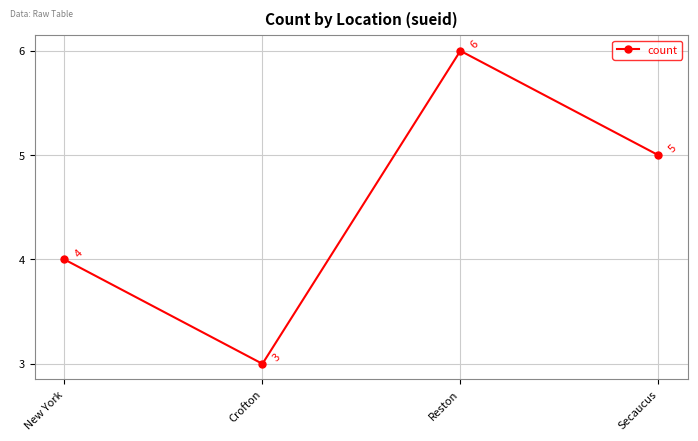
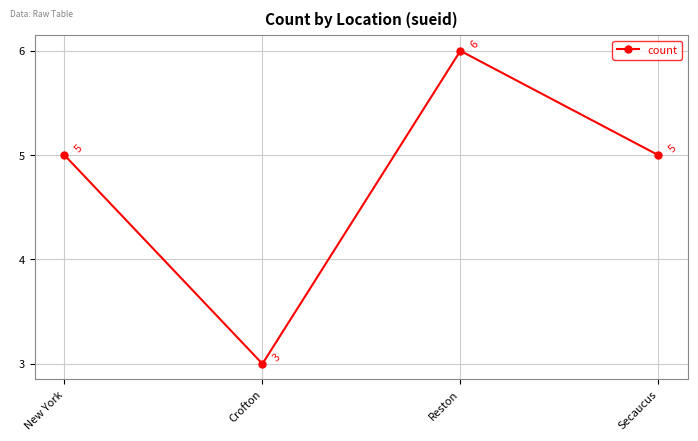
New York: 4 -> 5
